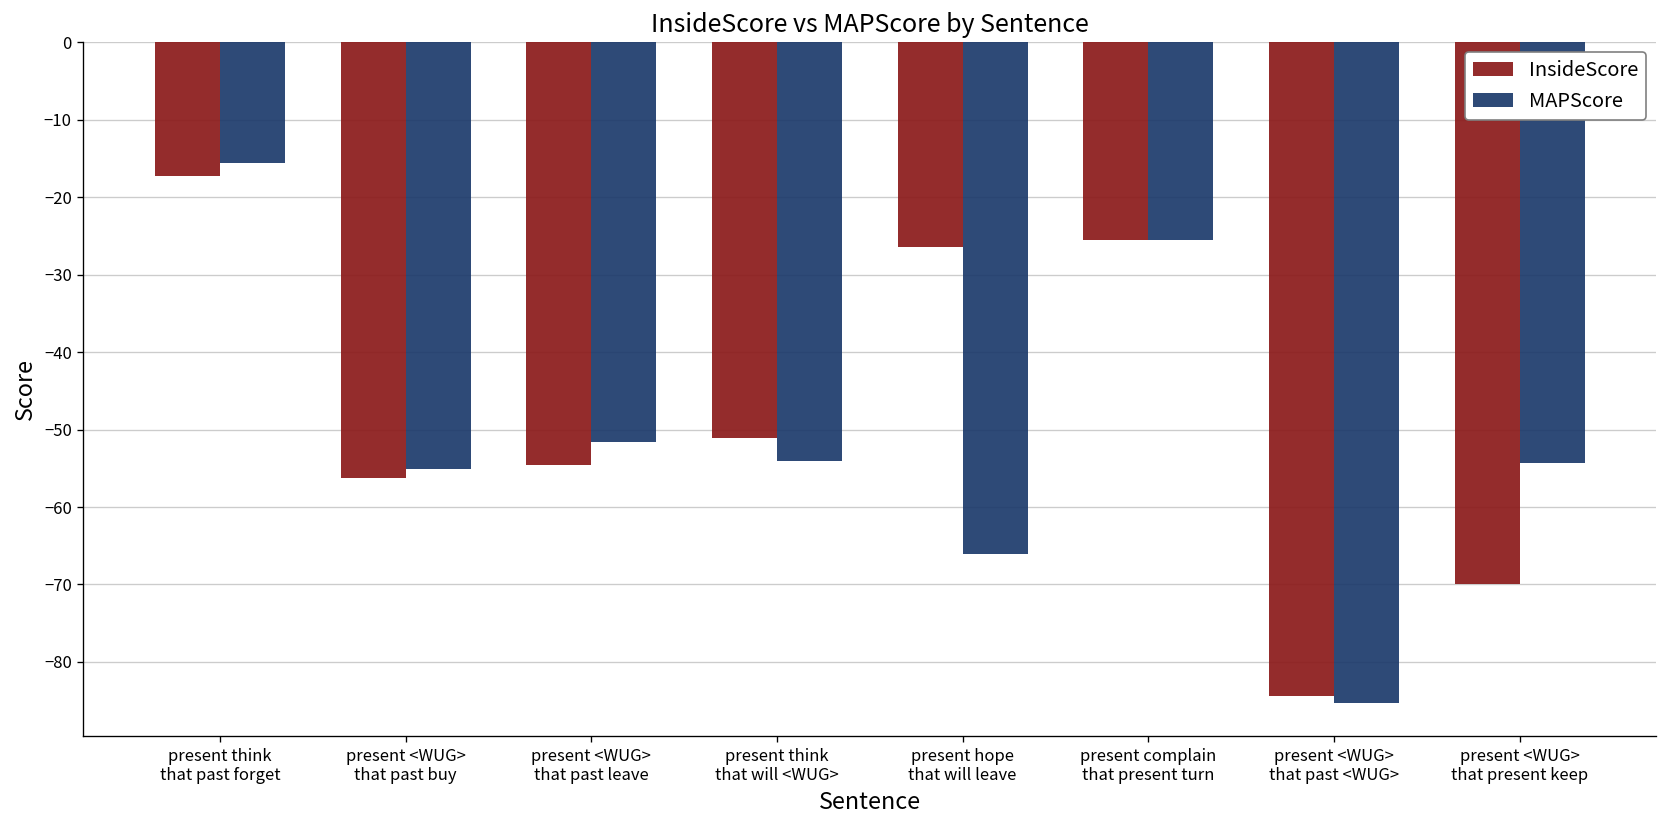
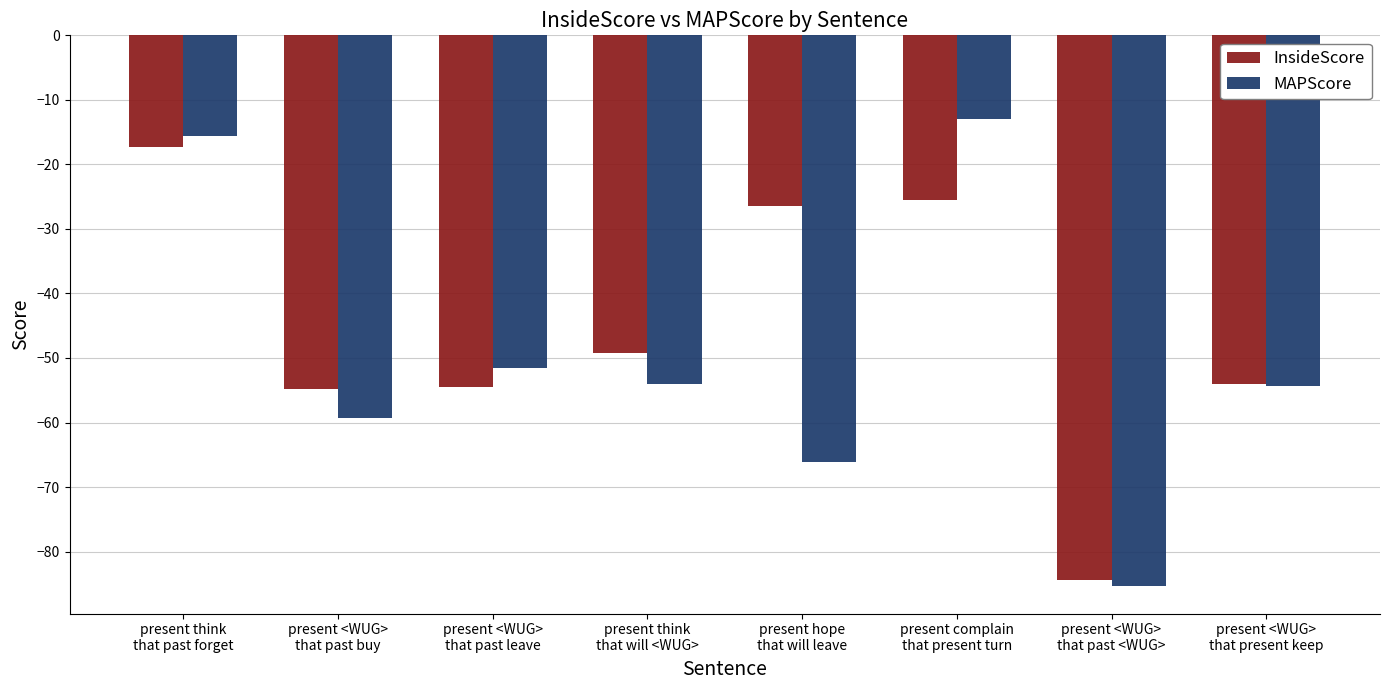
InsideScore, present <WUG> that past buy: -56 -> -55
MAPScore, present <WUG> that past buy: -55 -> -59
InsideScore, present think that will <WUG>: -51 -> -49
MAPScore, present complain that present turn: -26 -> -13
InsideScore, present <WUG> that present keep: -70 -> -54
